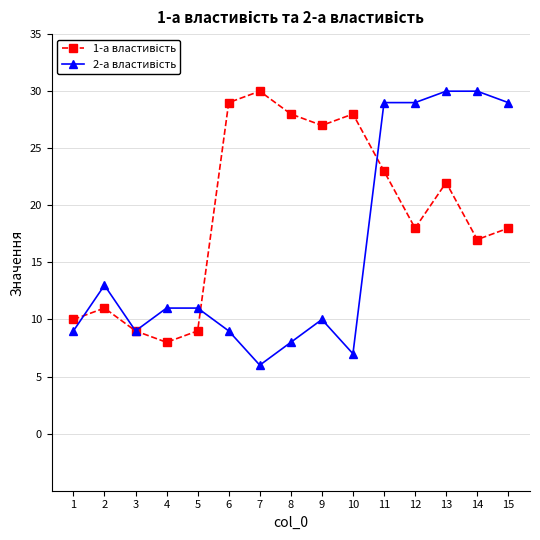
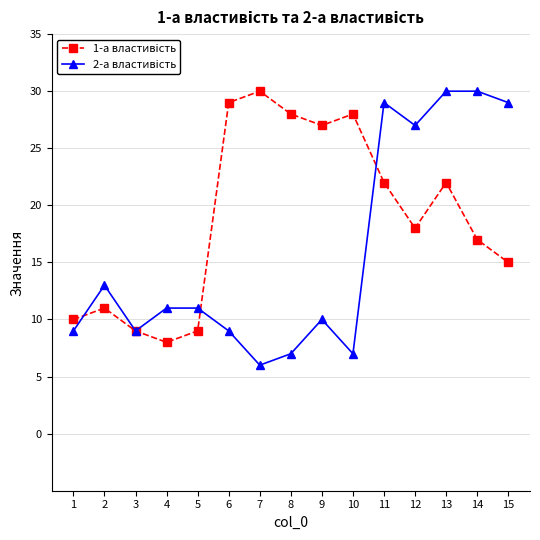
2-а властивість, 8: 8 -> 7
1-а властивість, 11: 23 -> 22
2-а властивість, 12: 29 -> 27
1-а властивість, 15: 18 -> 15
